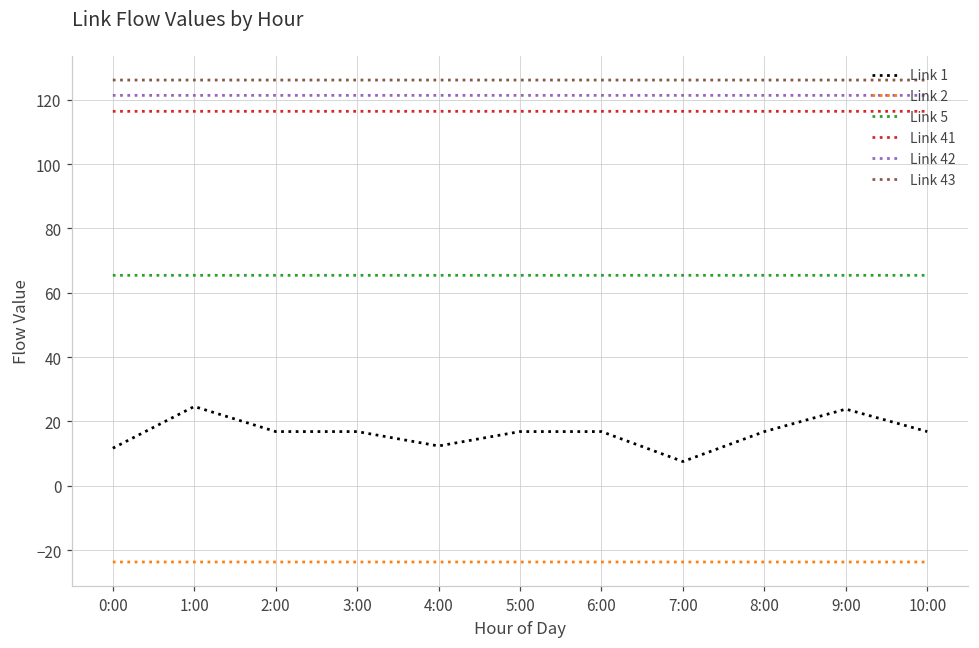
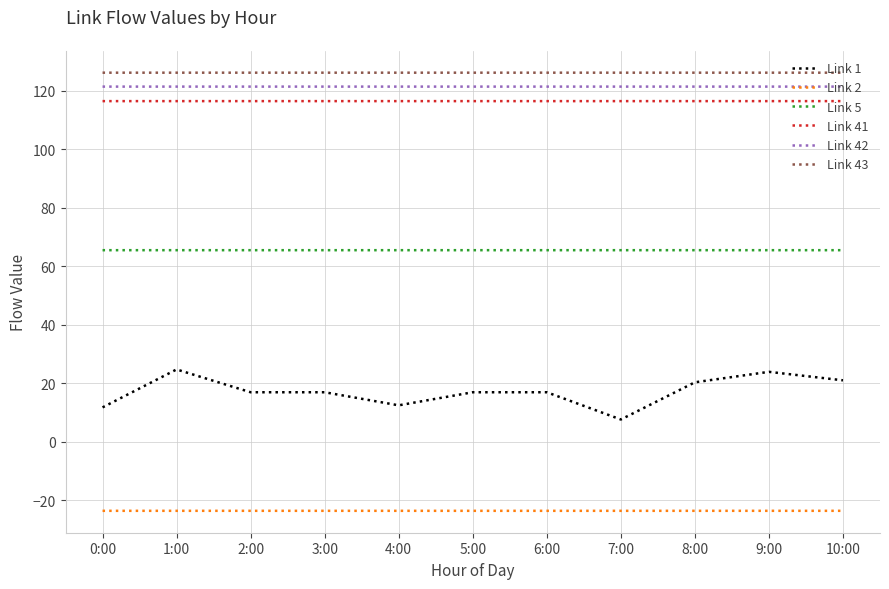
Link 1, 8:00: 17 -> 20
Link 1, 10:00: 17 -> 21
